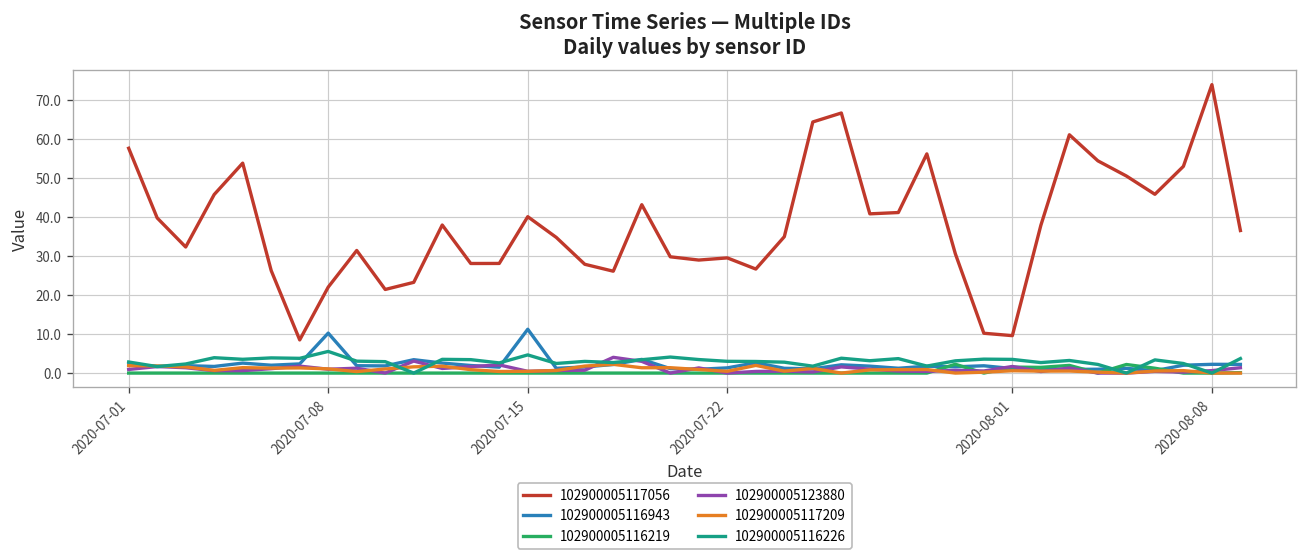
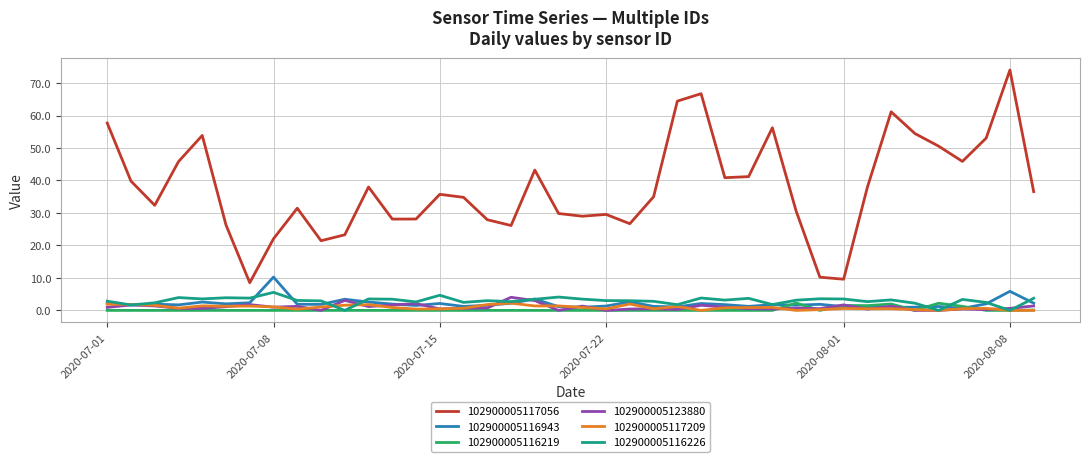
102900005117056, 2020-07-15: 40 -> 36
102900005116943, 2020-07-15: 11 -> 2
102900005116943, 2020-08-08: 2 -> 6
